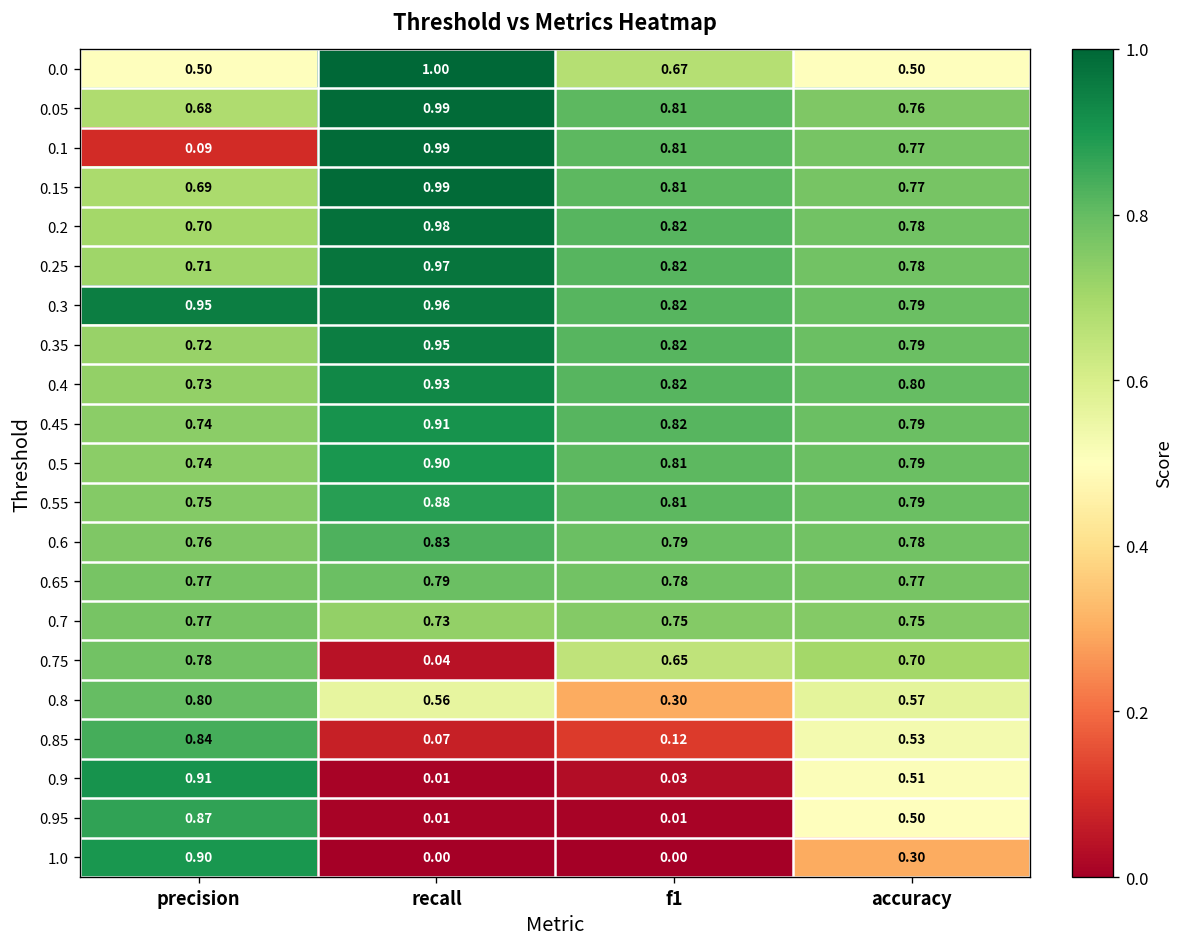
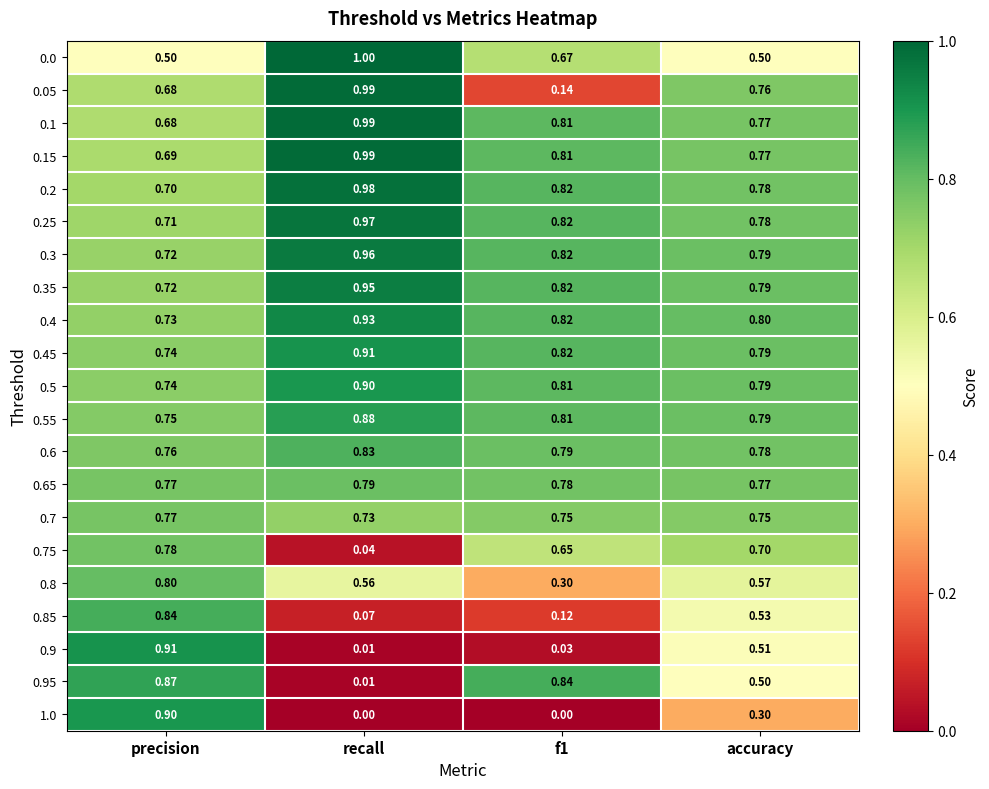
0.05, f1: 0.81 -> 0.14
0.1, precision: 0.09 -> 0.68
0.3, precision: 0.95 -> 0.72
0.95, f1: 0.01 -> 0.84
